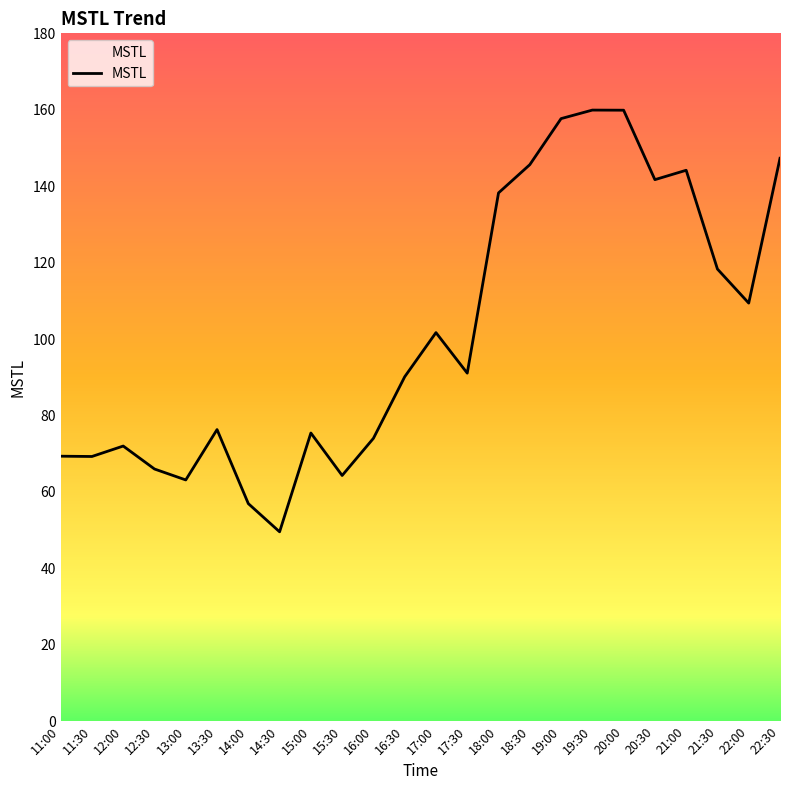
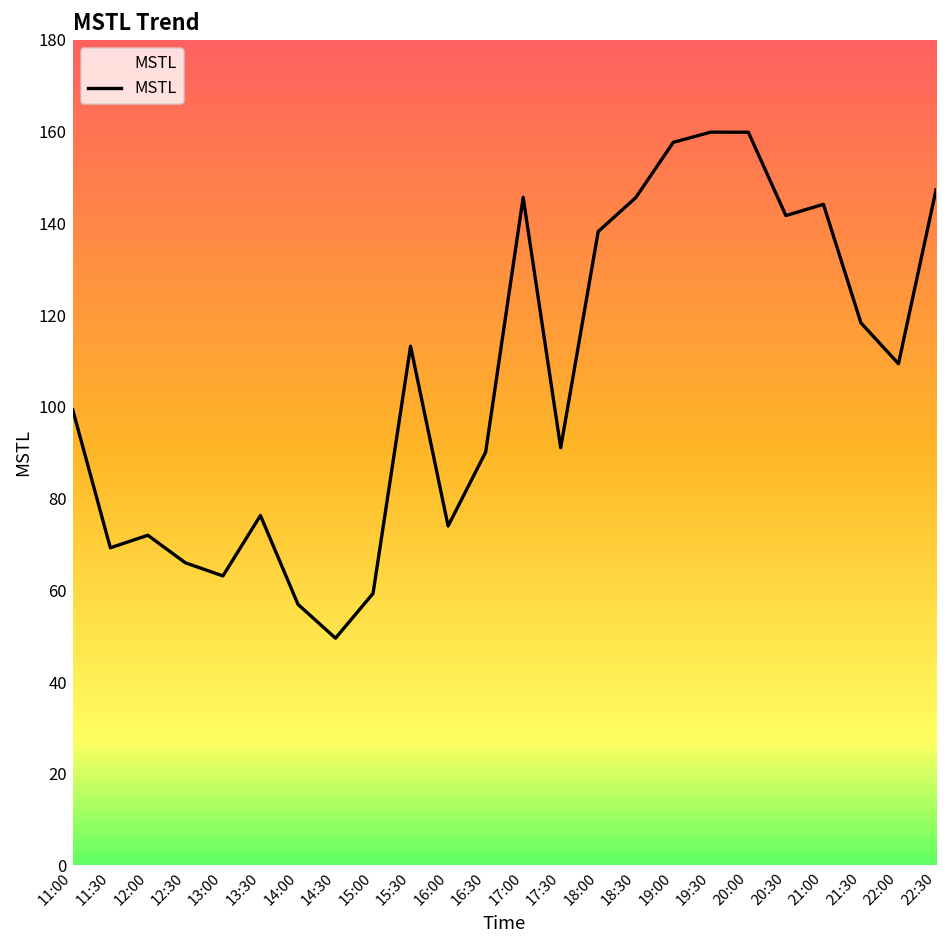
11:00: 69 -> 99
15:00: 75 -> 59
15:30: 64 -> 113
17:00: 102 -> 146
